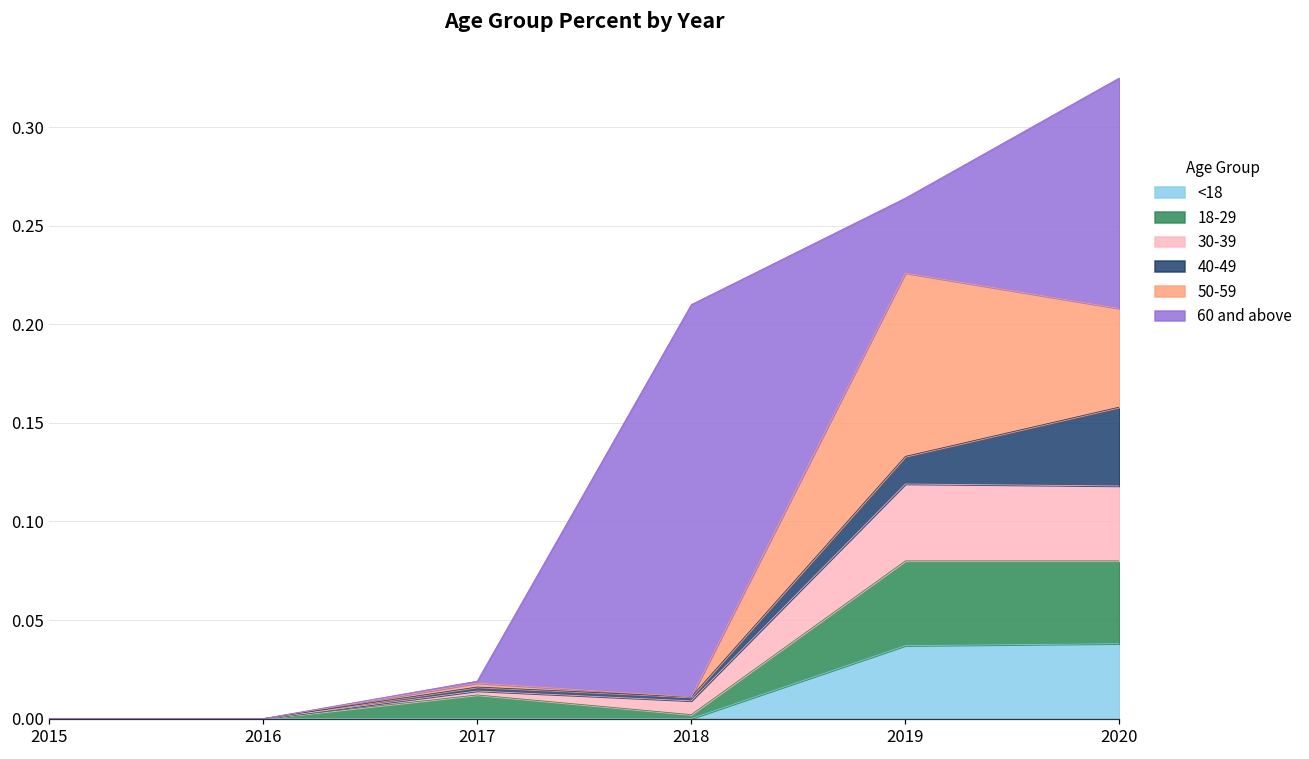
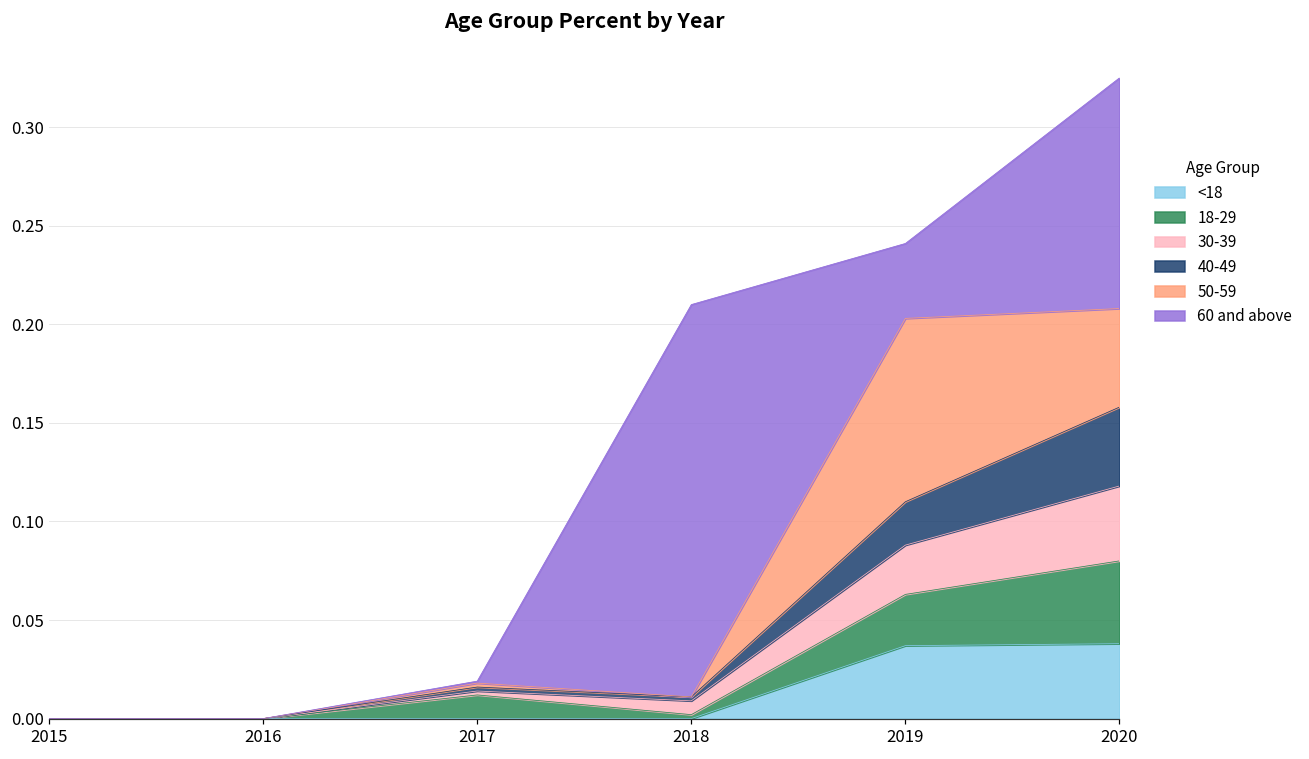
18-29, 2019: 0.043 -> 0.026
30-39, 2019: 0.039 -> 0.025
40-49, 2019: 0.014 -> 0.022
